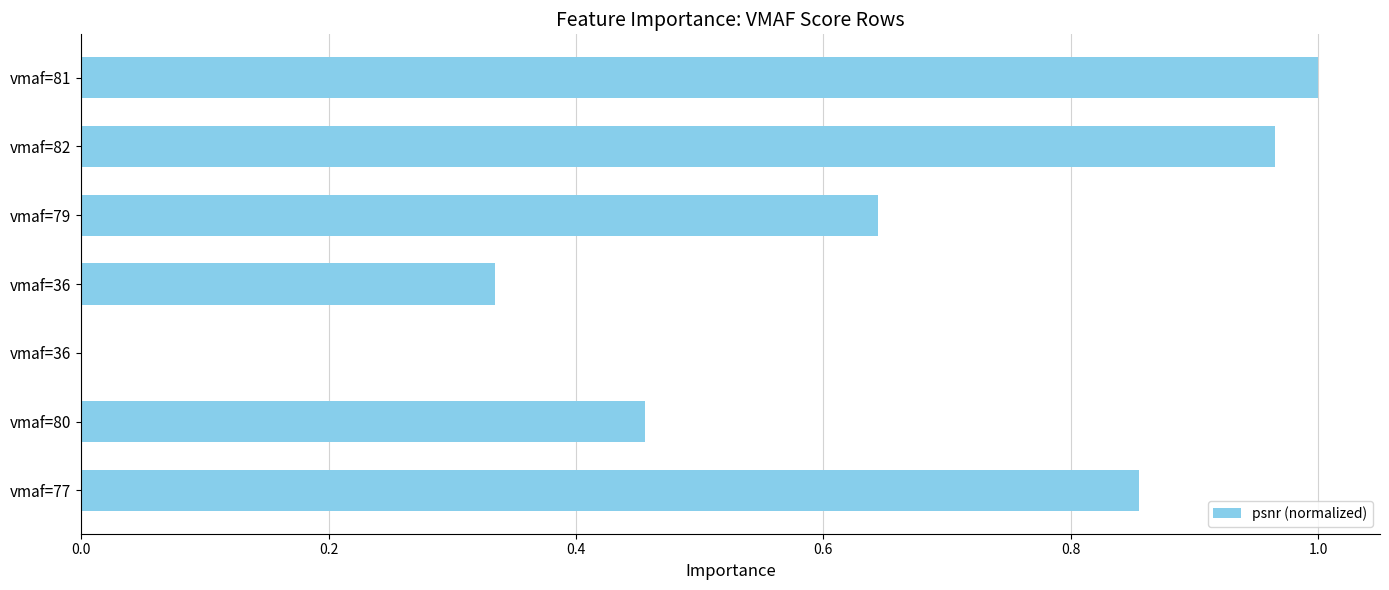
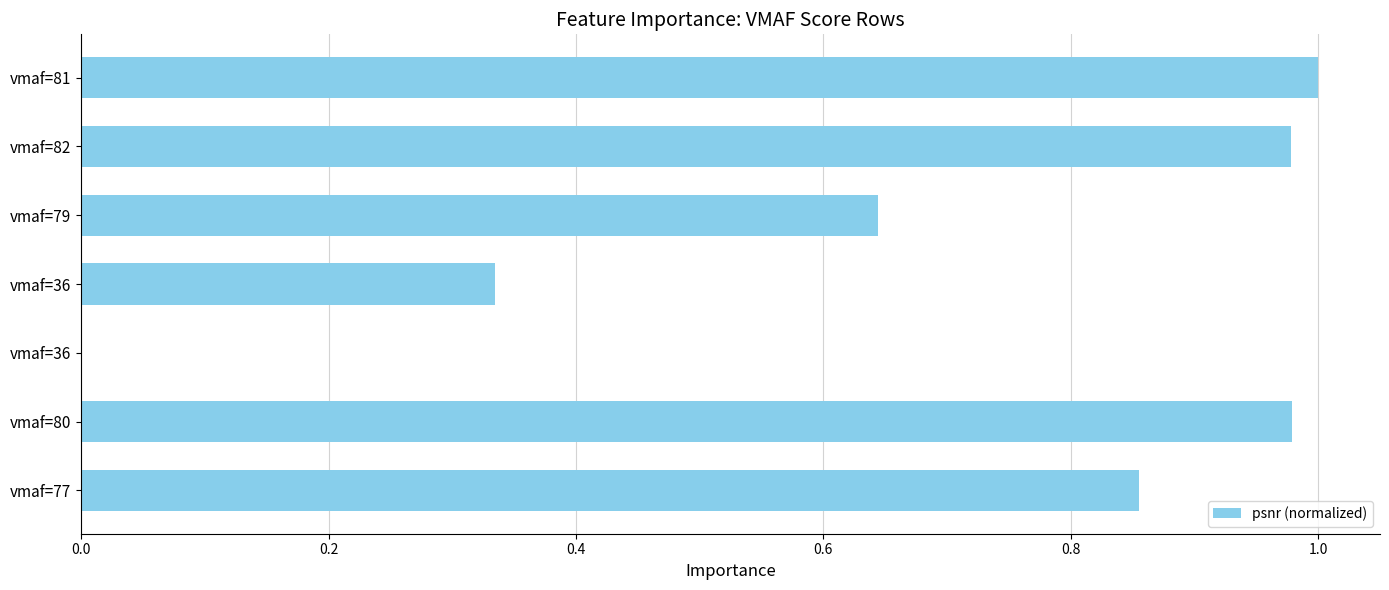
vmaf=82: 0.965 -> 0.978
vmaf=80: 0.456 -> 0.979
